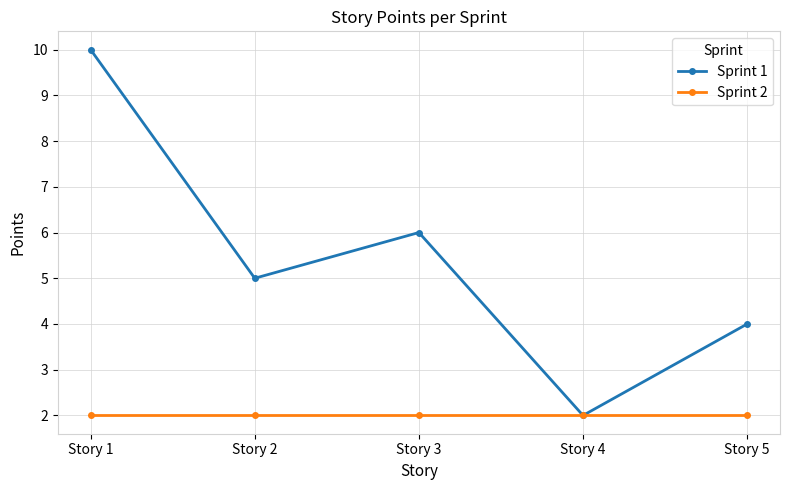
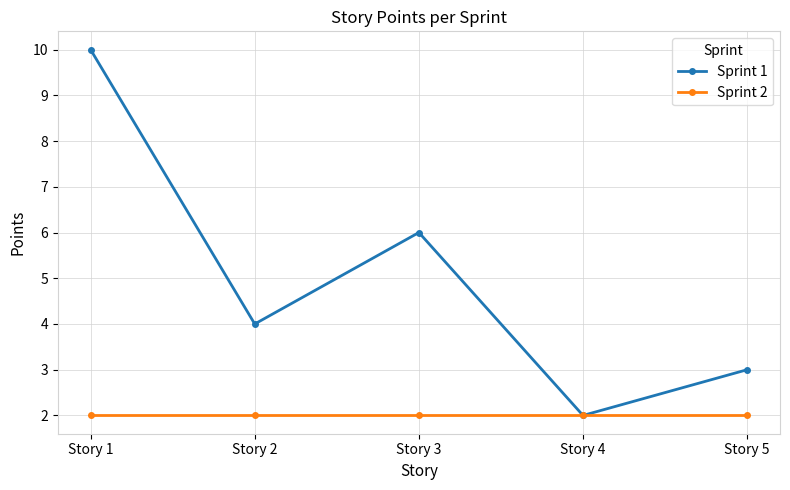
Sprint 1, Story 2: 5 -> 4
Sprint 1, Story 5: 4 -> 3
